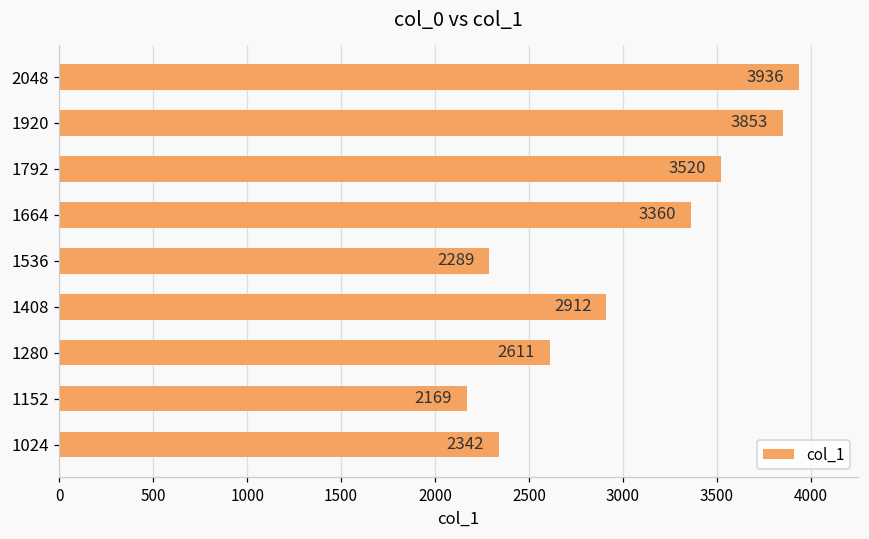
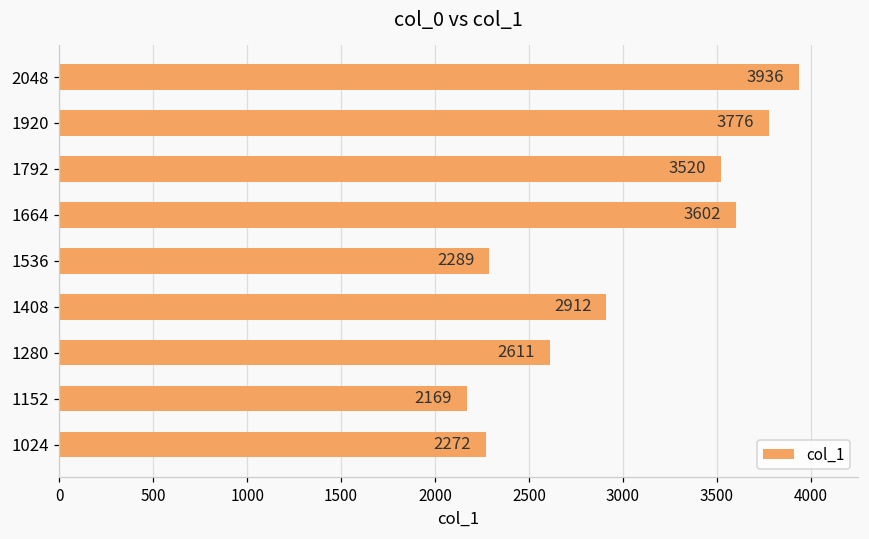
1920: 3853 -> 3776
1664: 3360 -> 3602
1024: 2342 -> 2272
